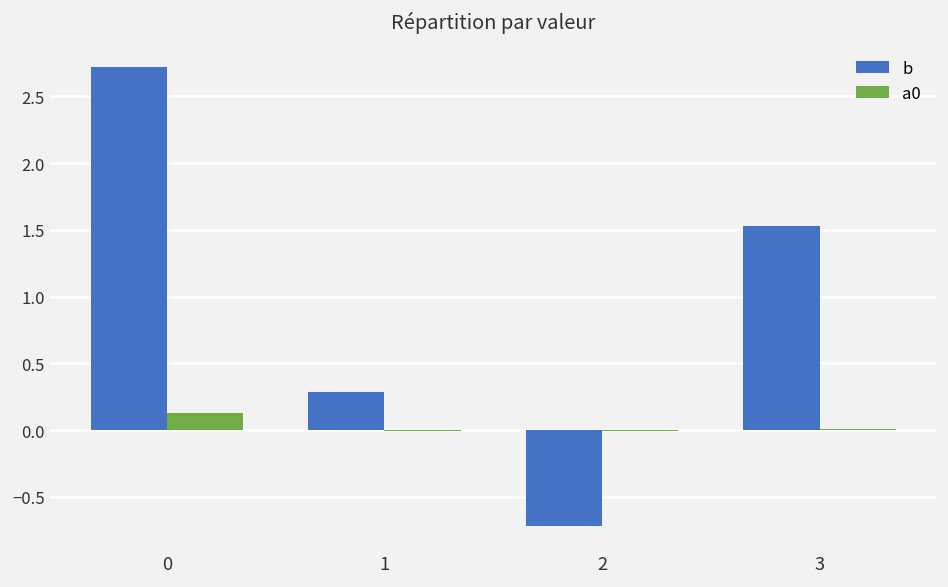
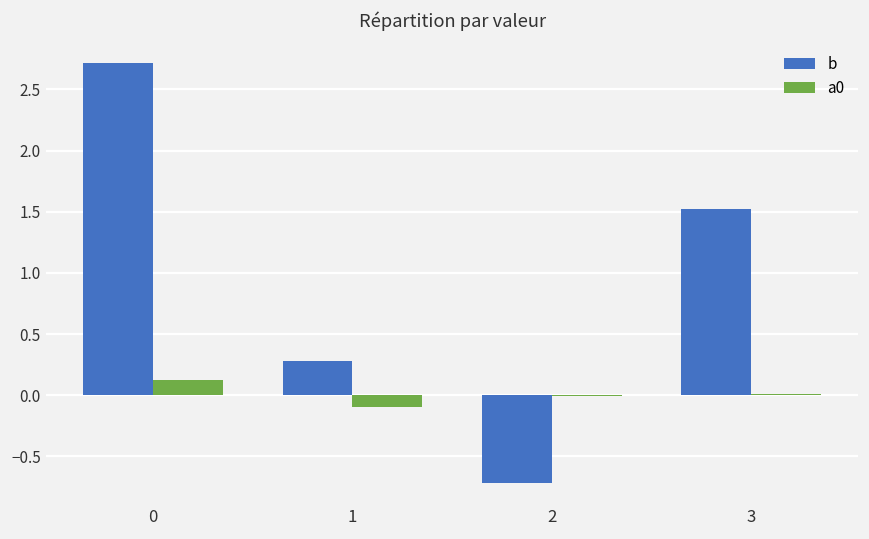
a0, 1: -0.01 -> -0.10
